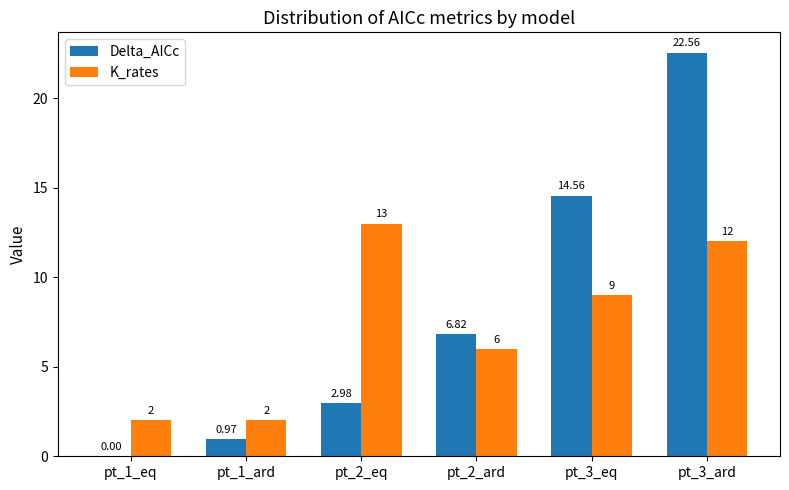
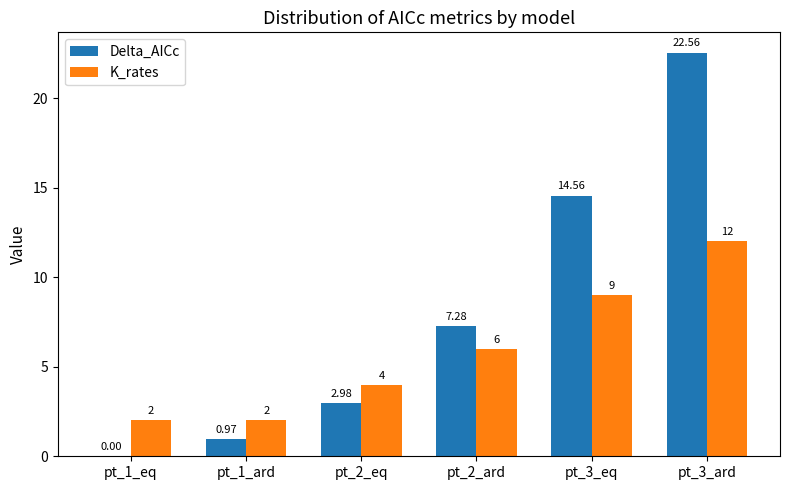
K_rates, pt_2_eq: 13 -> 4
Delta_AICc, pt_2_ard: 6.82 -> 7.28
